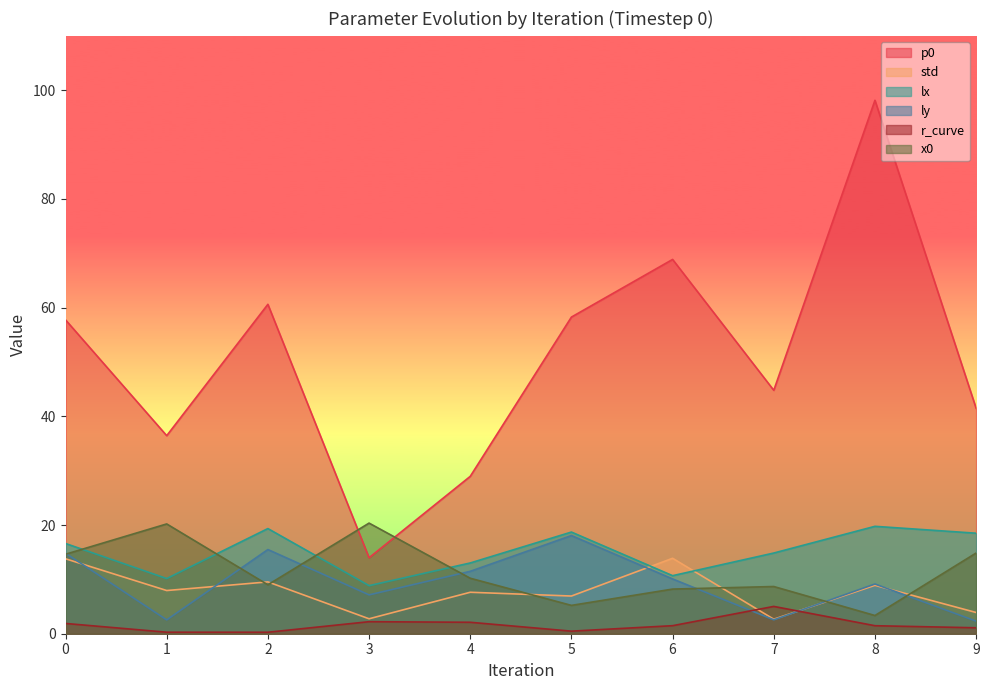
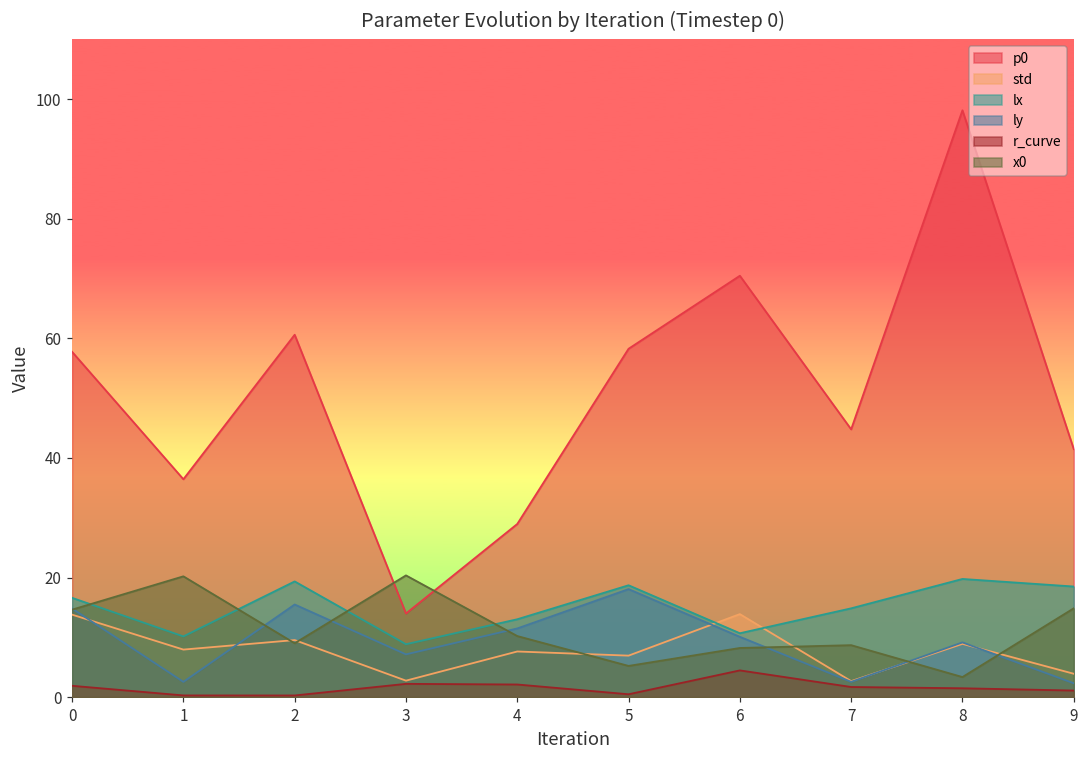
p0, 6: 69 -> 70
r_curve, 6: 1 -> 4
r_curve, 7: 5 -> 2
